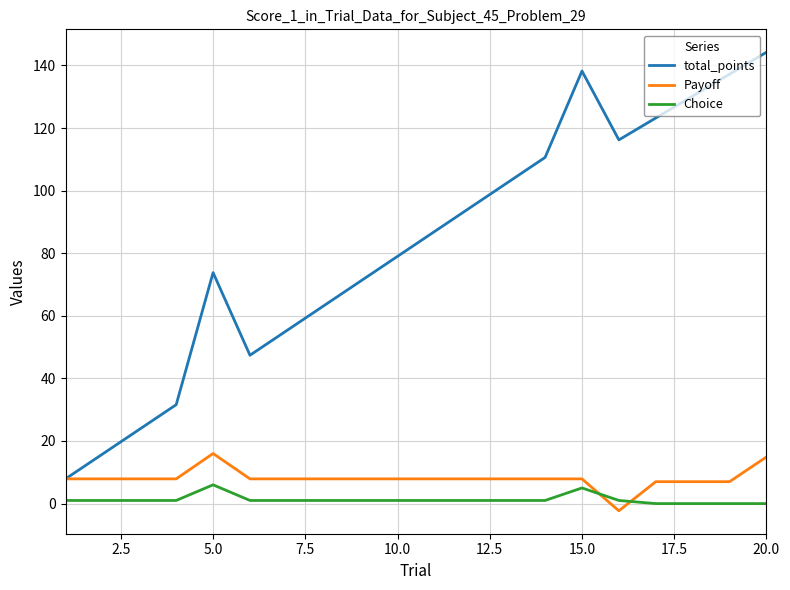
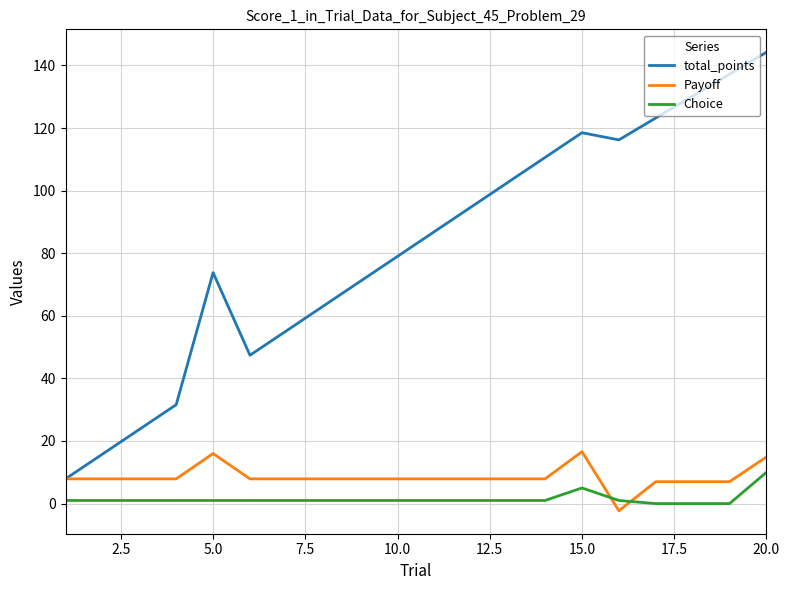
Choice, 5.0: 6 -> 1
total_points, 15.0: 138 -> 119
Payoff, 15.0: 8 -> 17
Choice, 20.0: 0 -> 10
